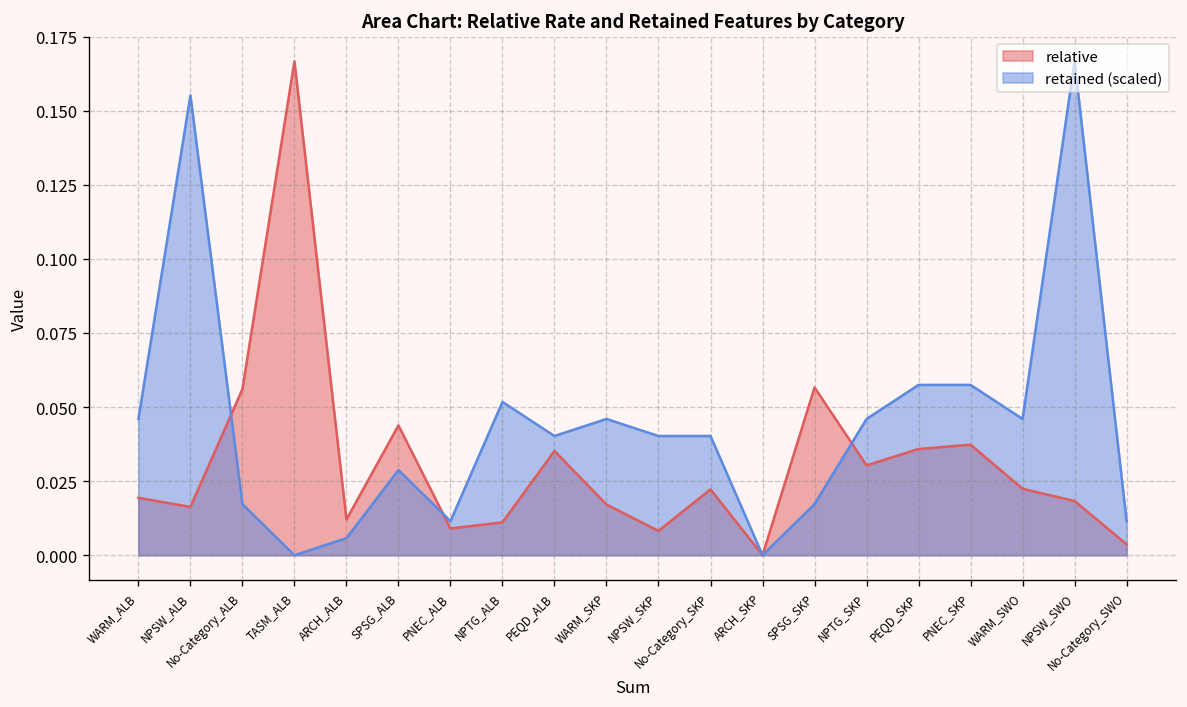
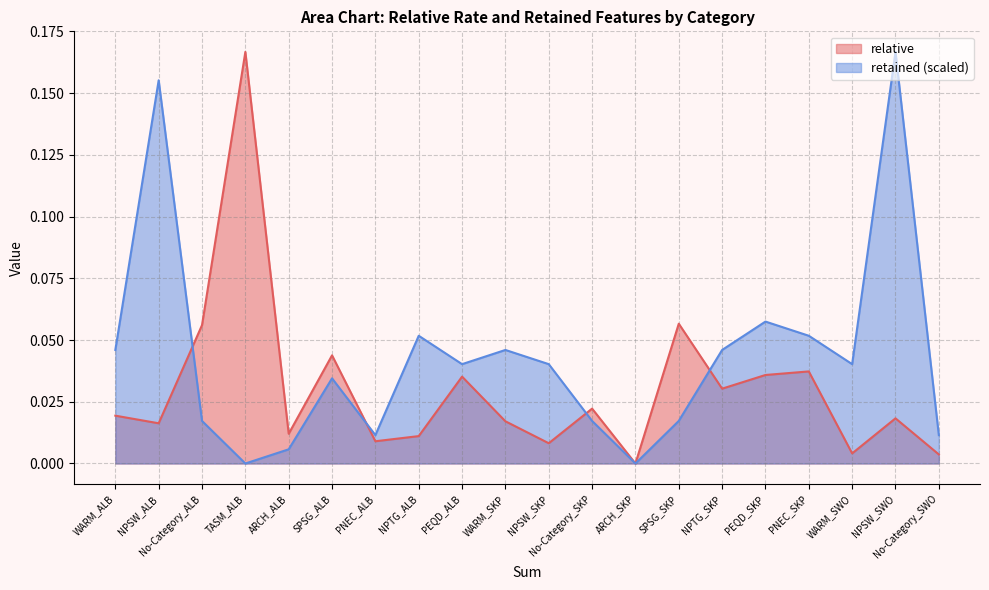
retained (scaled), SPSG_ALB: 0.029 -> 0.034
retained (scaled), No-Category_SKP: 0.040 -> 0.017
retained (scaled), PNEC_SKP: 0.057 -> 0.052
relative, WARM_SWO: 0.022 -> 0.004
retained (scaled), WARM_SWO: 0.046 -> 0.040
